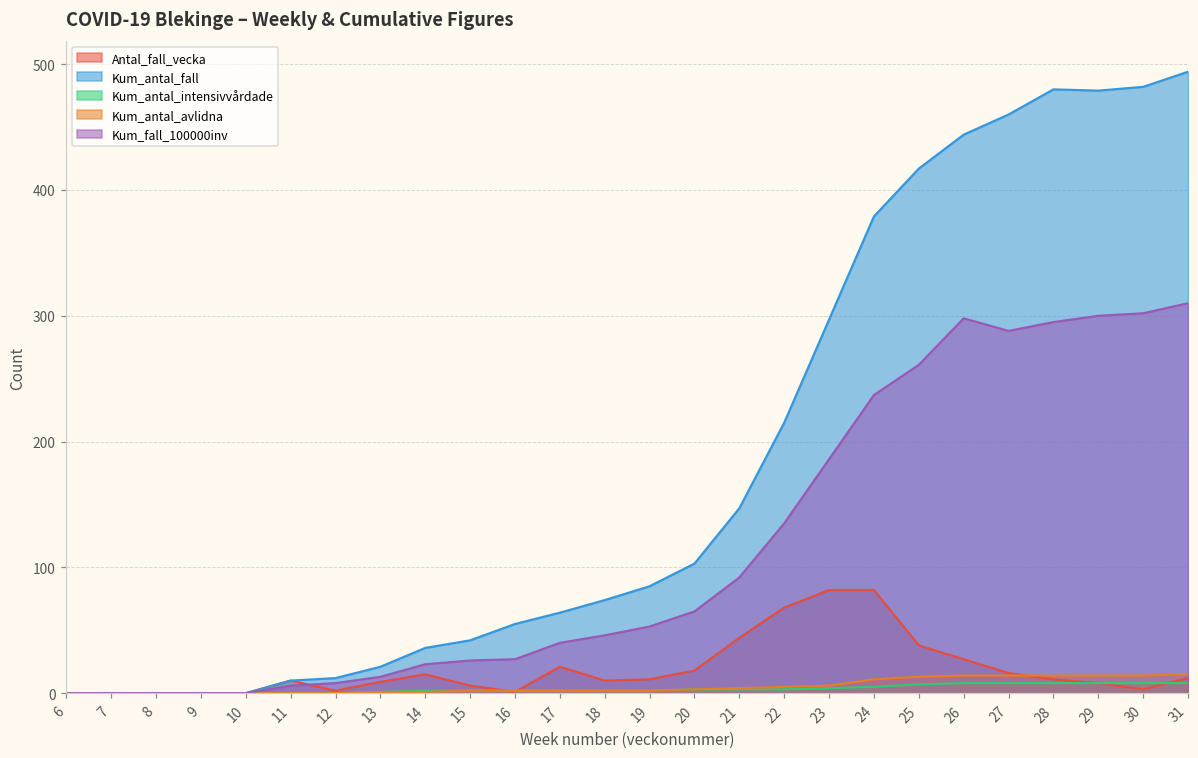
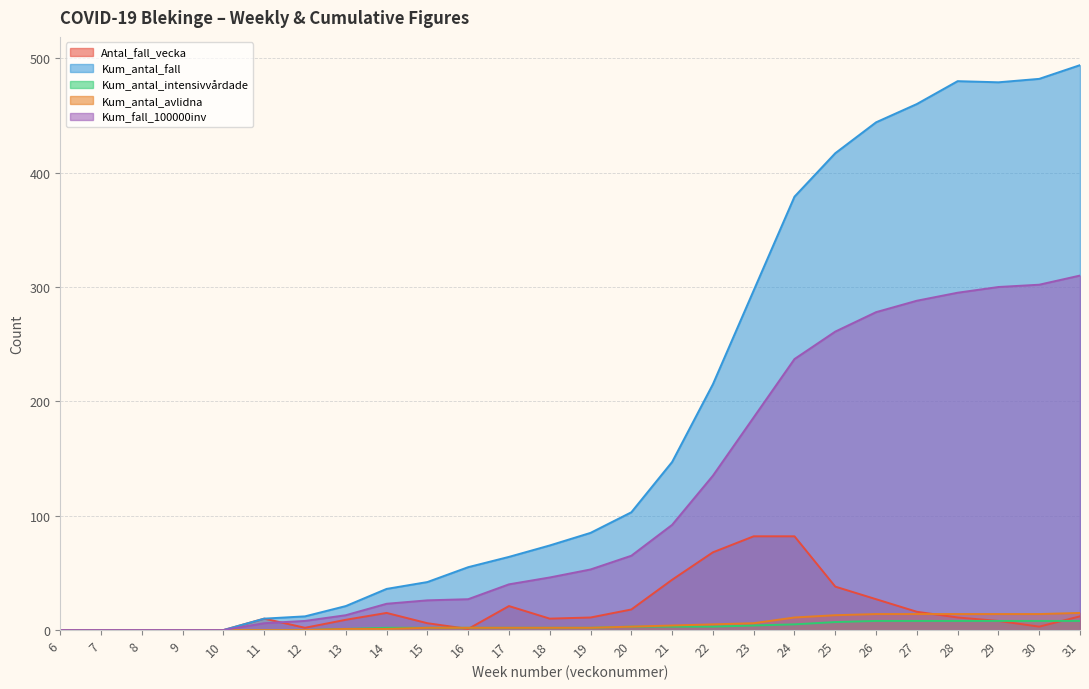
Kum_fall_100000inv, 26: 298 -> 278
